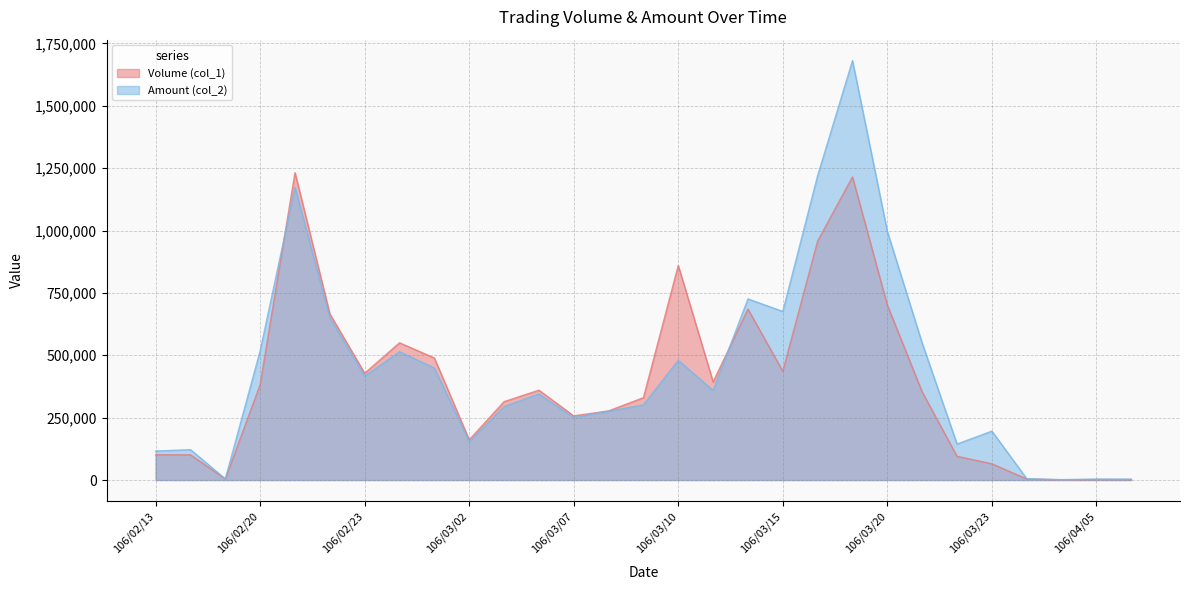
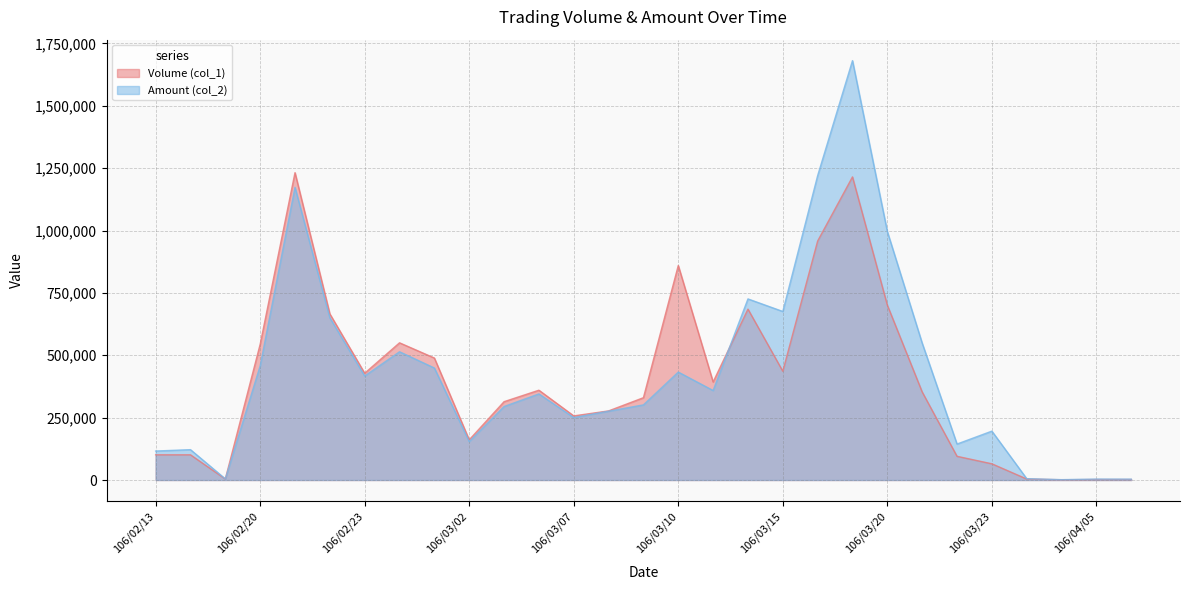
Volume (col_1), 106/02/20: 380,000 -> 540,000
Amount (col_2), 106/02/20: 520,000 -> 460,000
Amount (col_2), 106/03/10: 480,000 -> 430,000
